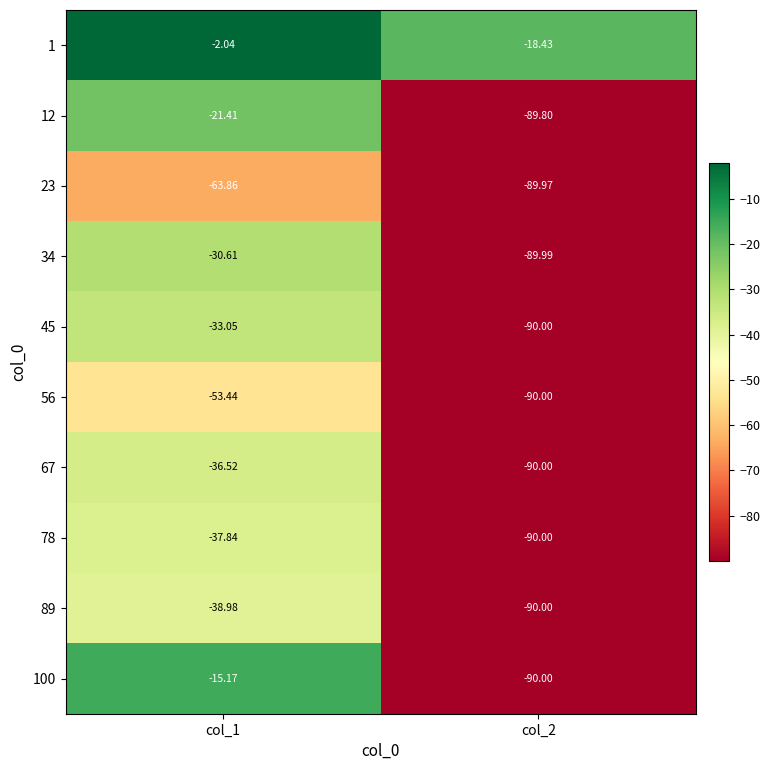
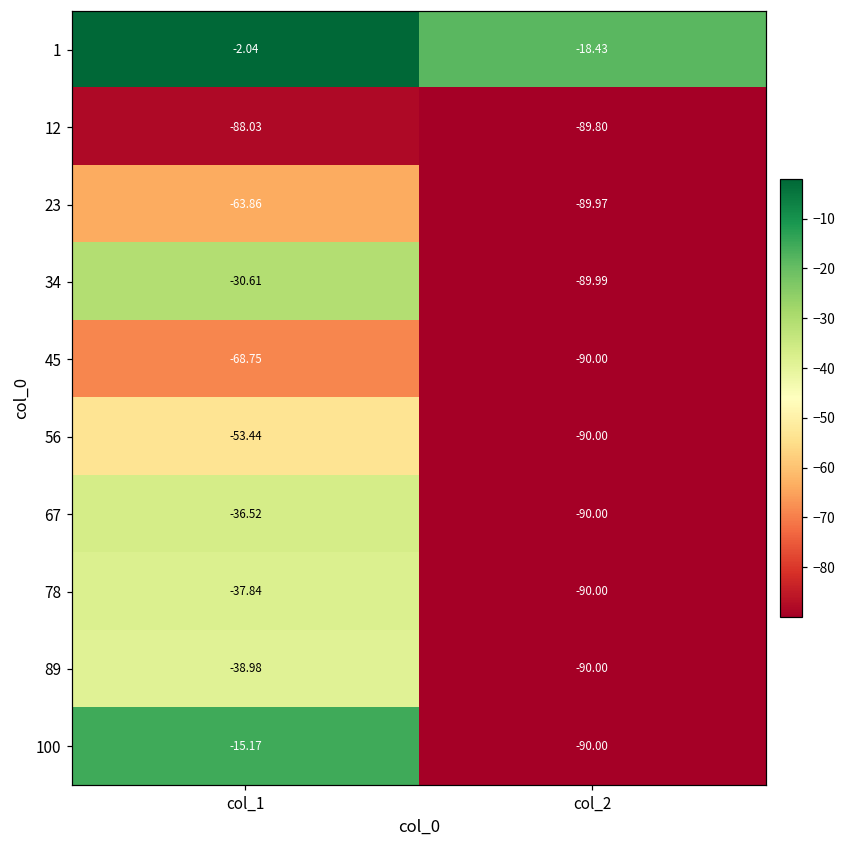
12, col_1: -21.41 -> -88.03
45, col_1: -33.05 -> -68.75
